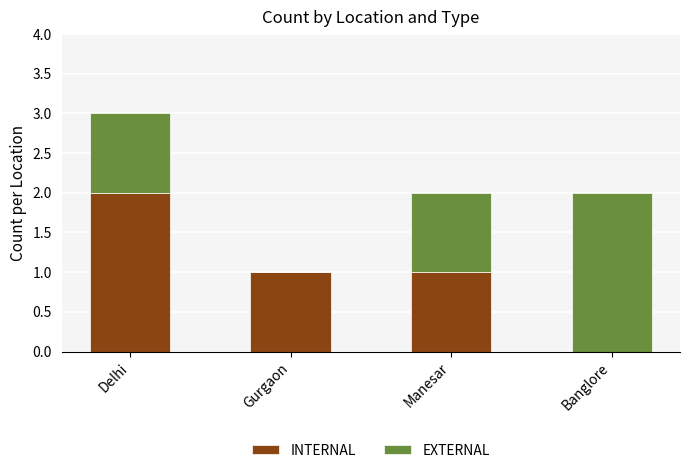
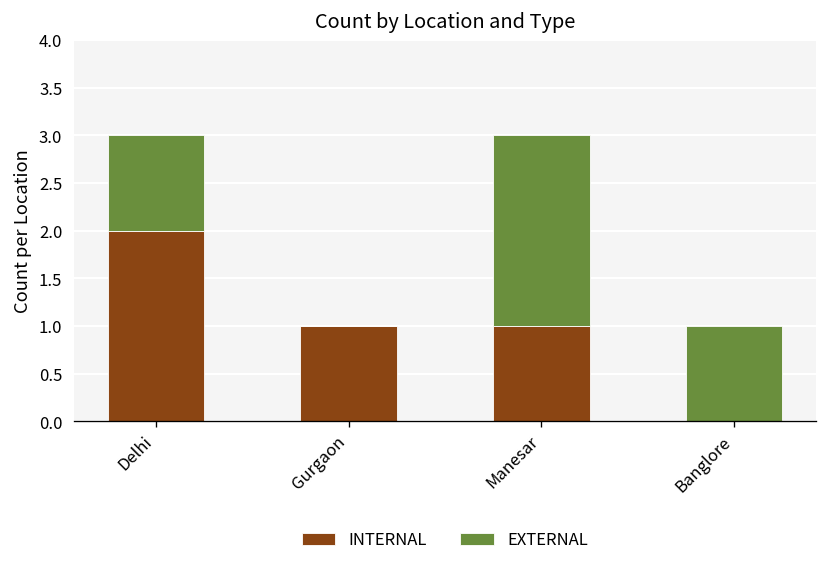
EXTERNAL, Manesar: 1 -> 2
EXTERNAL, Banglore: 2 -> 1
